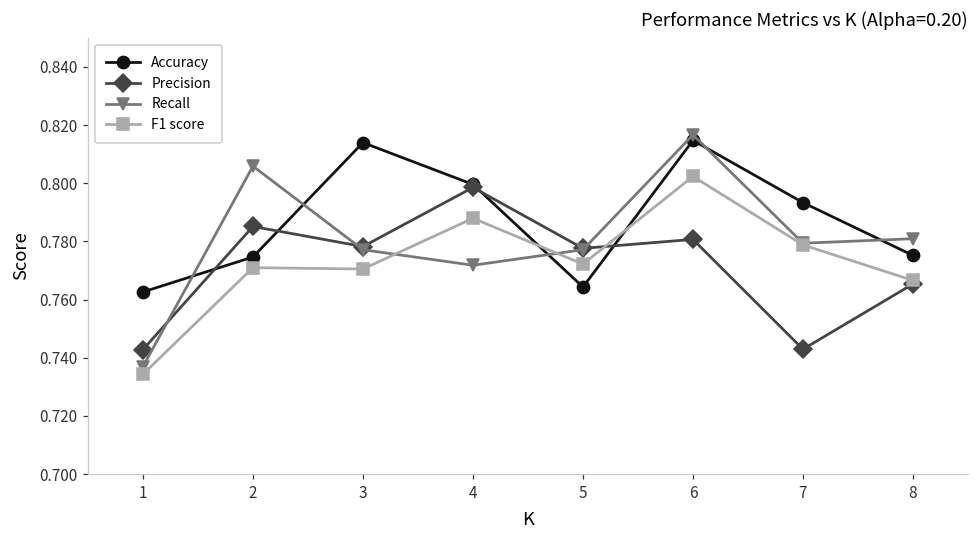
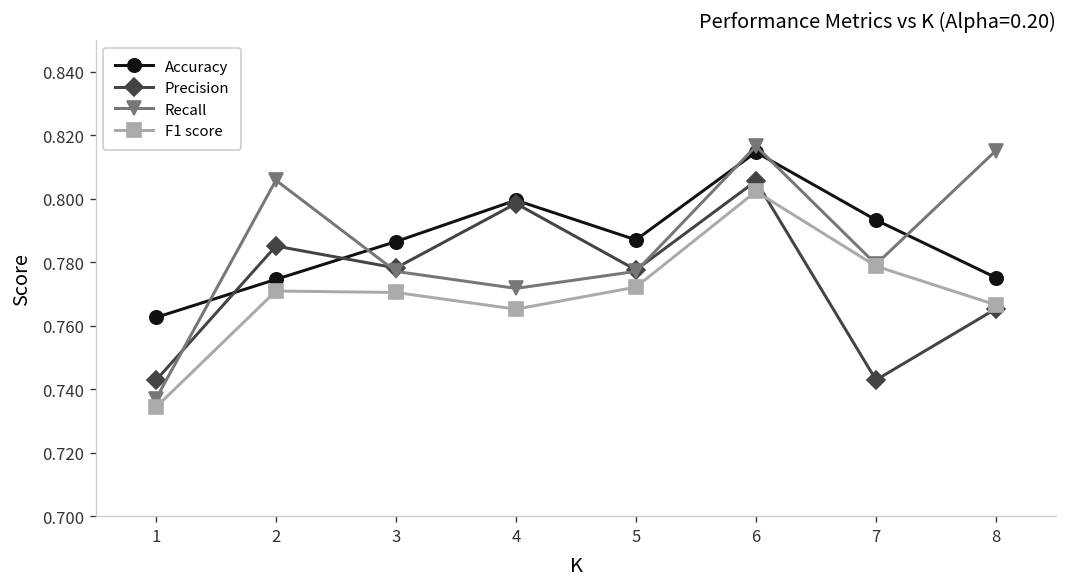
Accuracy, 3: 0.814 -> 0.787
F1 score, 4: 0.788 -> 0.765
Accuracy, 5: 0.764 -> 0.787
Precision, 6: 0.781 -> 0.806
Recall, 8: 0.781 -> 0.815
